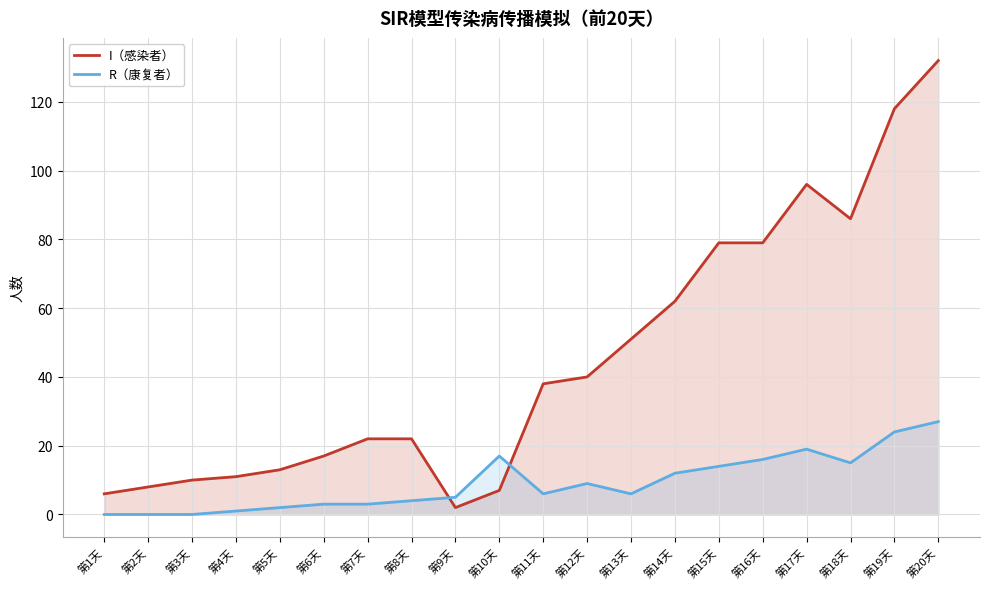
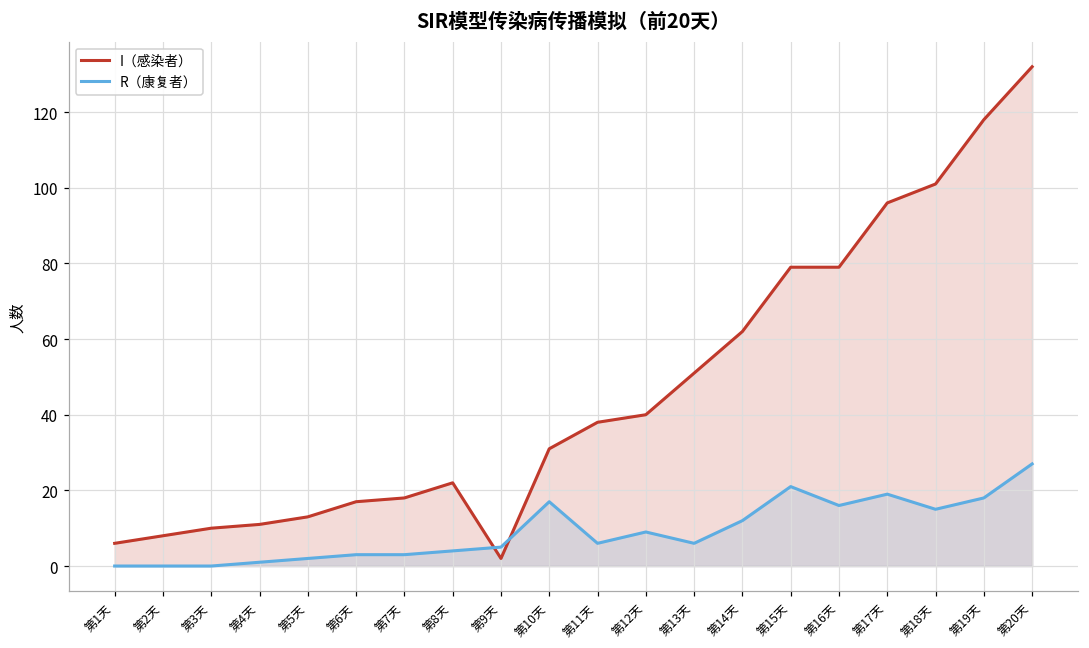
I（感染者）, 第7天: 22 -> 18
I（感染者）, 第10天: 7 -> 31
R（康复者）, 第15天: 14 -> 21
I（感染者）, 第18天: 86 -> 101
R（康复者）, 第19天: 24 -> 18
